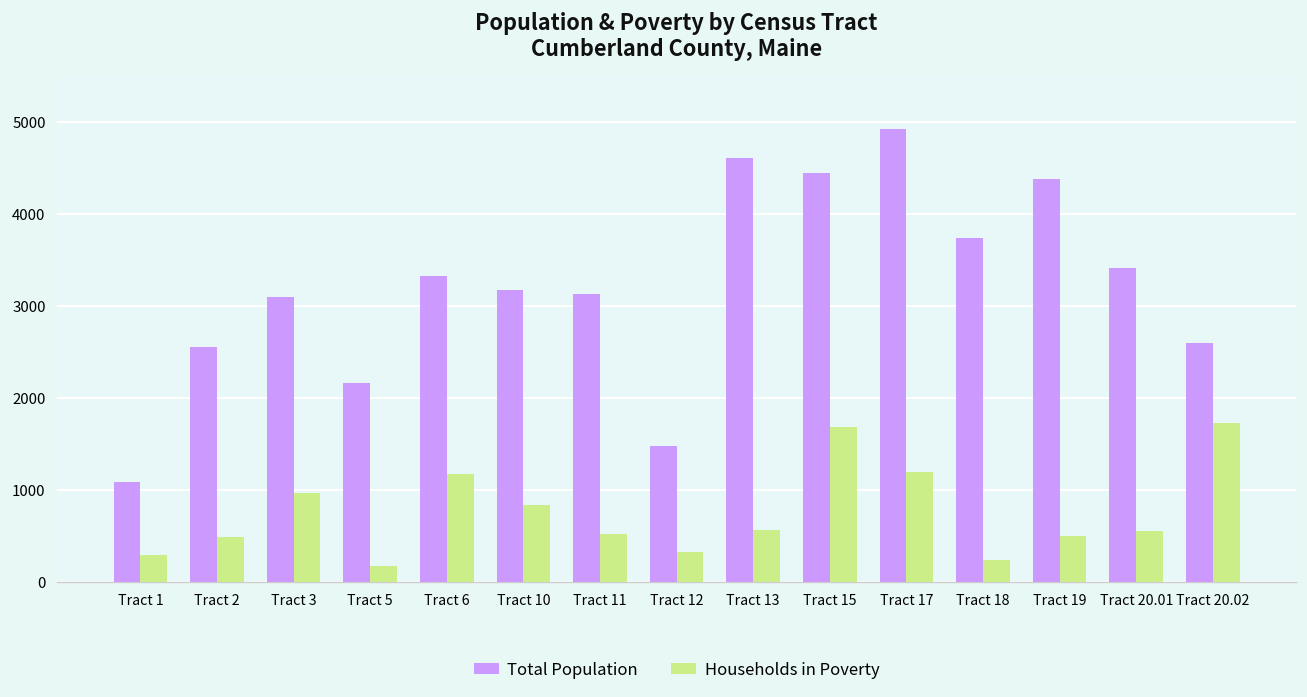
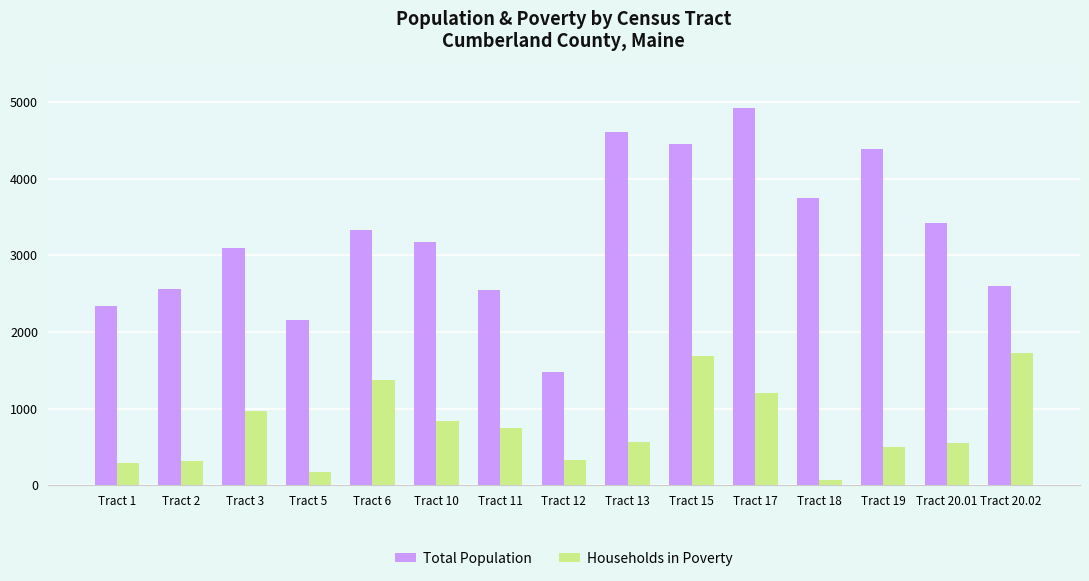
Total Population, Tract 1: 1100 -> 2300
Households in Poverty, Tract 2: 500 -> 300
Households in Poverty, Tract 6: 1200 -> 1400
Total Population, Tract 11: 3100 -> 2600
Households in Poverty, Tract 11: 500 -> 700
Households in Poverty, Tract 18: 200 -> 100
